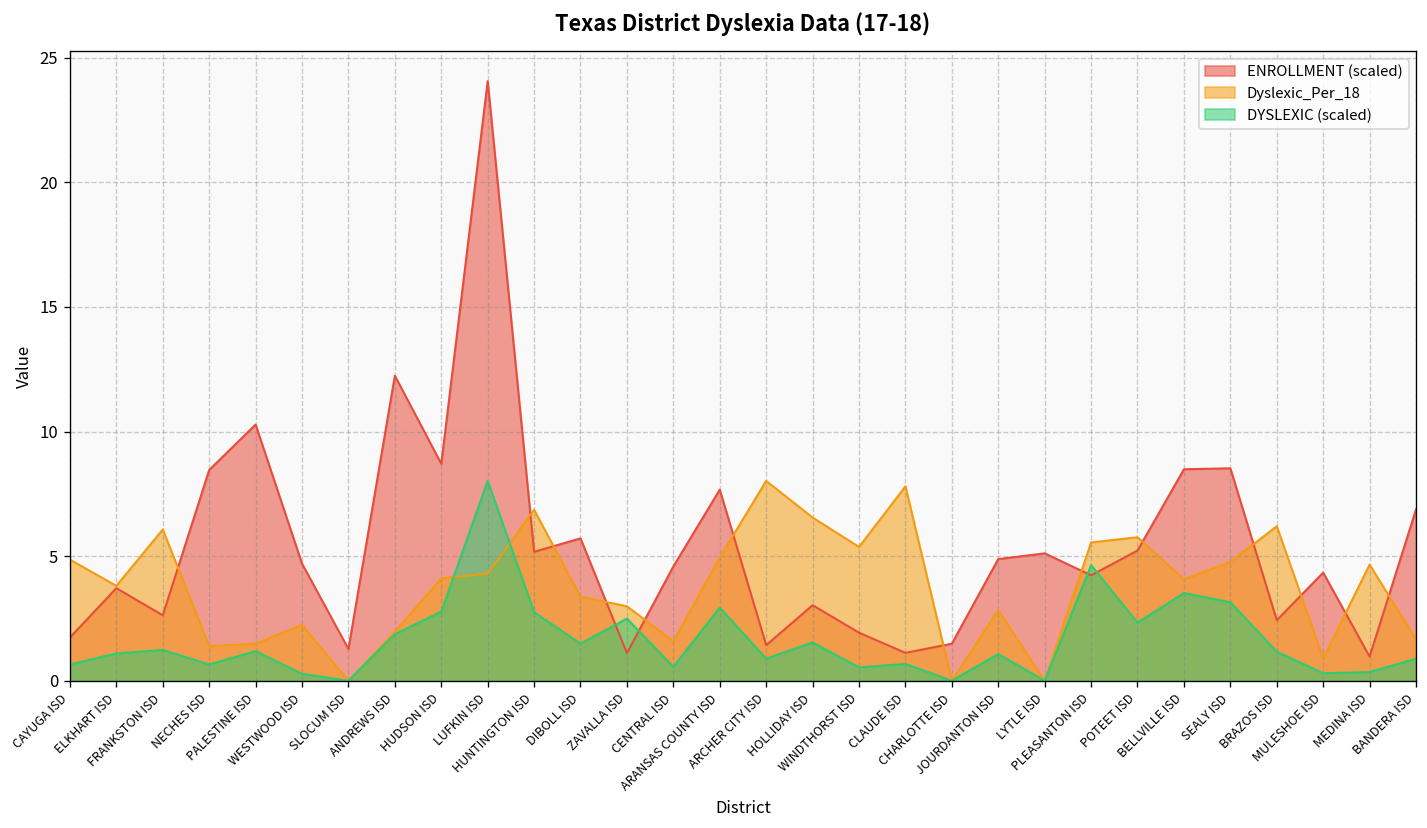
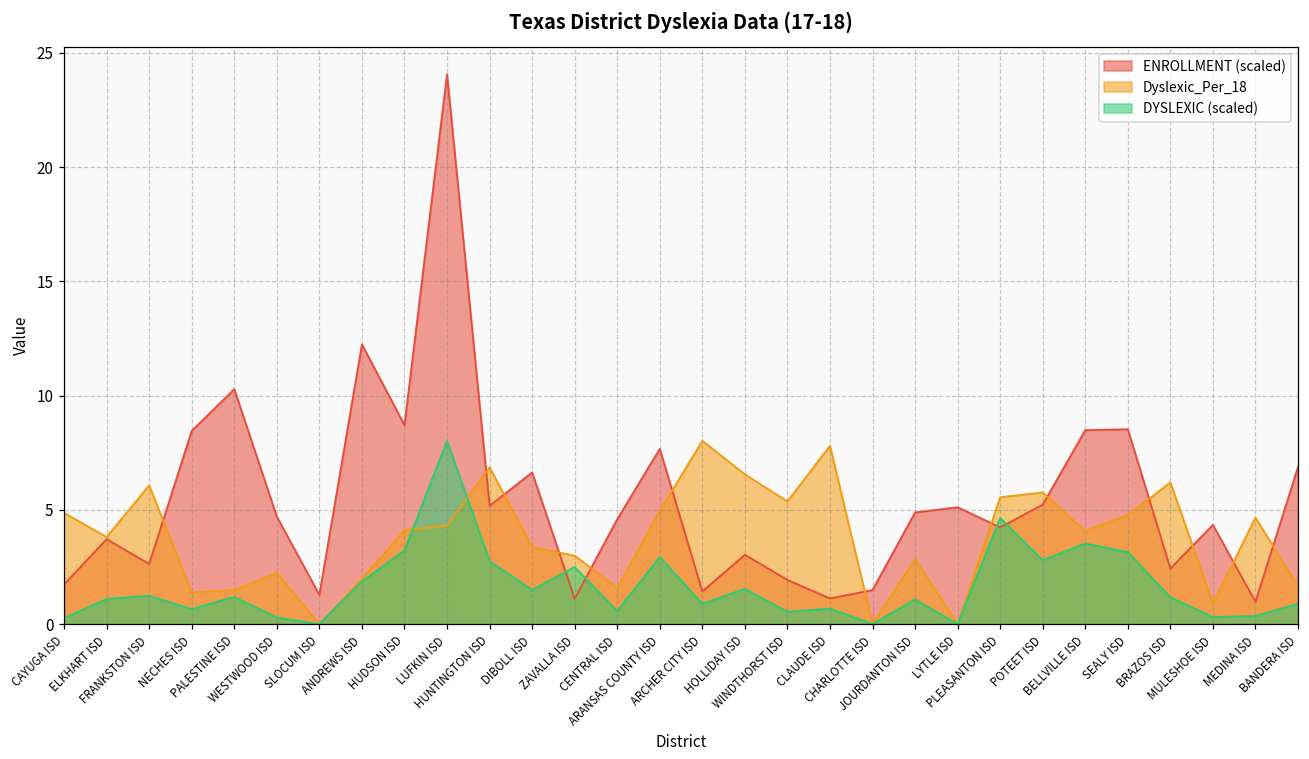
DYSLEXIC (scaled), CAYUGA ISD: 0.7 -> 0.3
DYSLEXIC (scaled), HUDSON ISD: 2.8 -> 3.2
ENROLLMENT (scaled), DIBOLL ISD: 5.7 -> 6.6
DYSLEXIC (scaled), POTEET ISD: 2.3 -> 2.8
